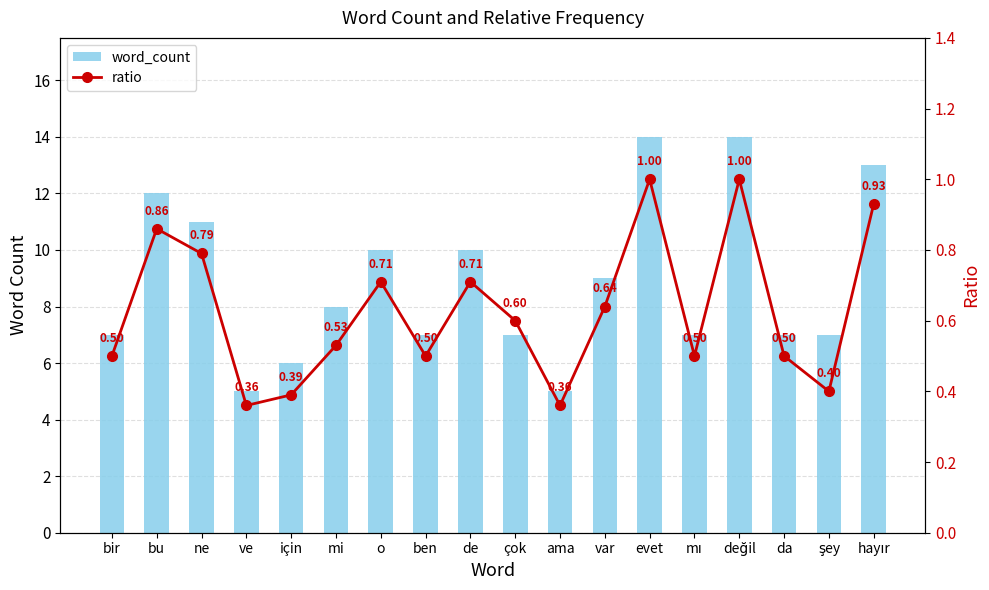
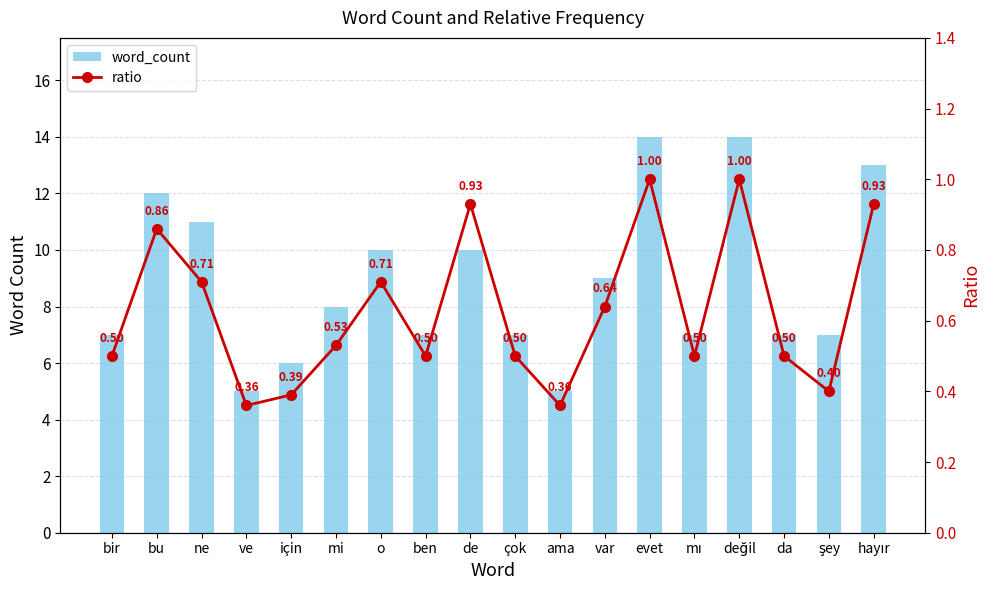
ratio, ne: 0.79 -> 0.71
ratio, de: 0.71 -> 0.93
ratio, çok: 0.60 -> 0.50
